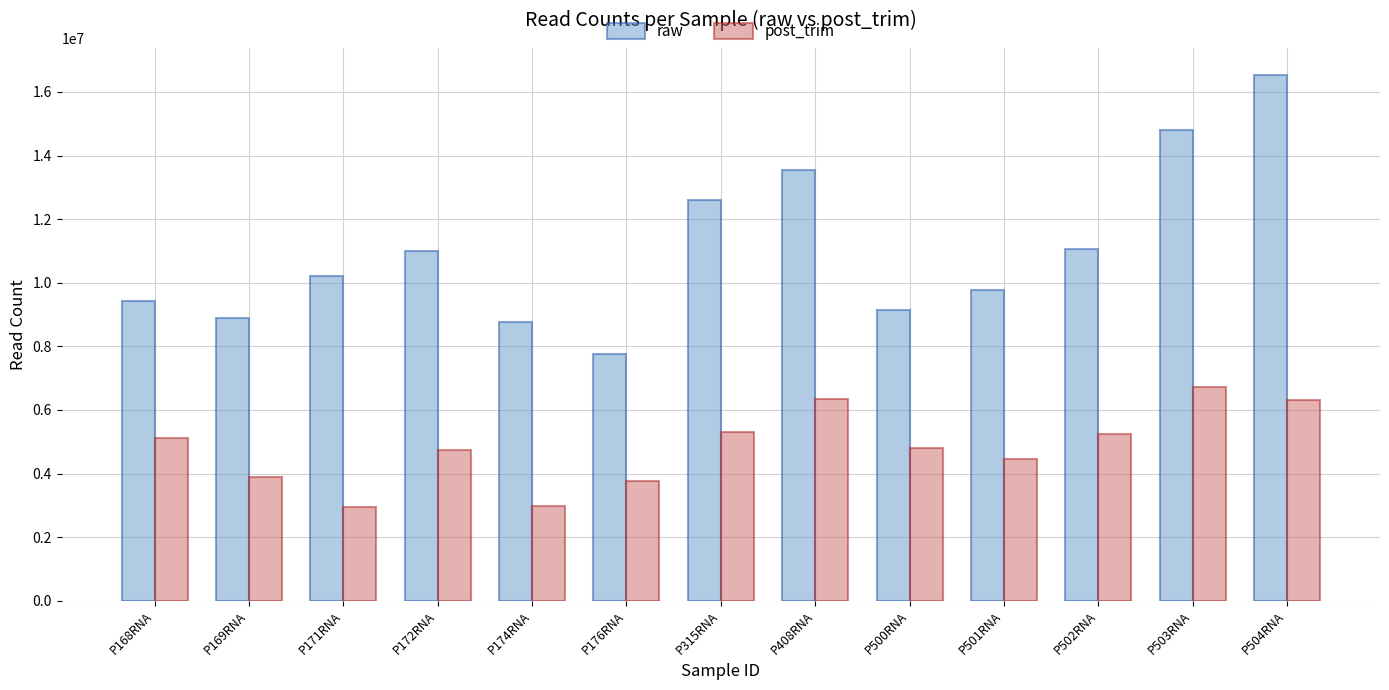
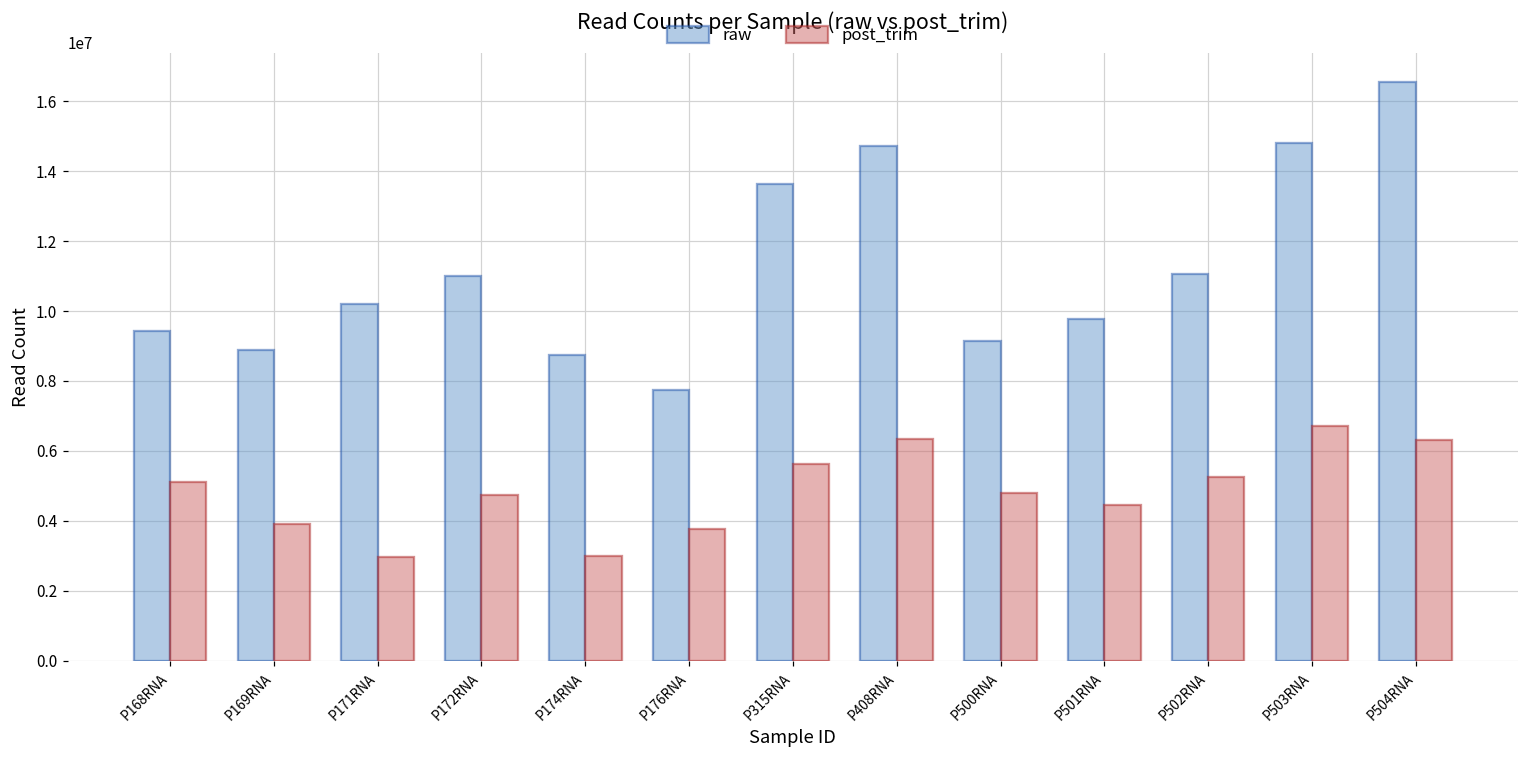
raw, P315RNA: 12600000 -> 13600000
post_trim, P315RNA: 5300000 -> 5600000
raw, P408RNA: 13500000 -> 14700000
